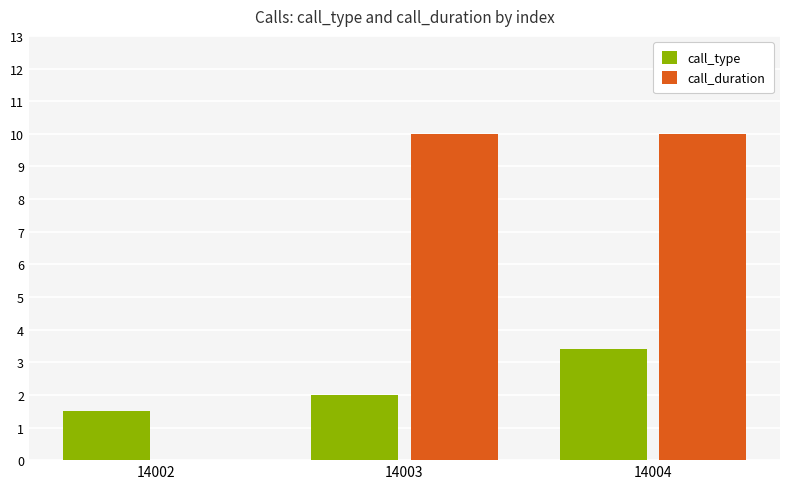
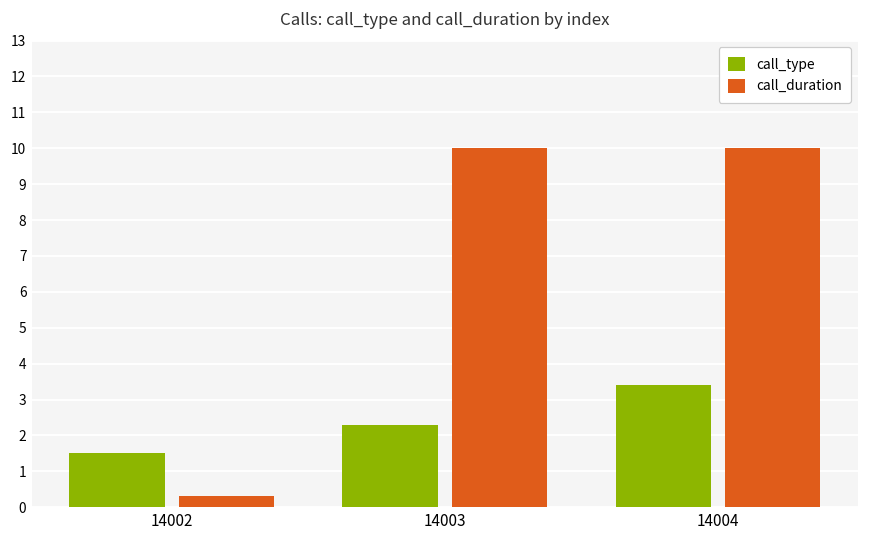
call_duration, 14002: 0.0 -> 0.3
call_type, 14003: 2.0 -> 2.3
